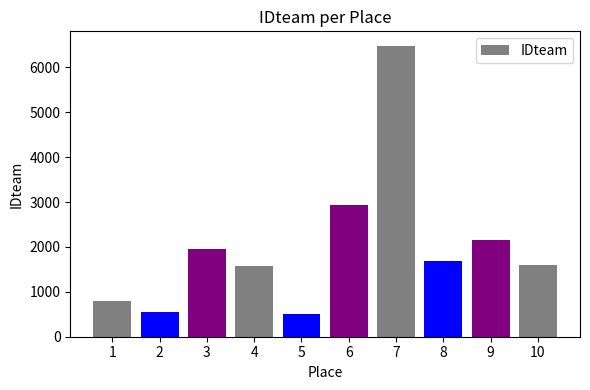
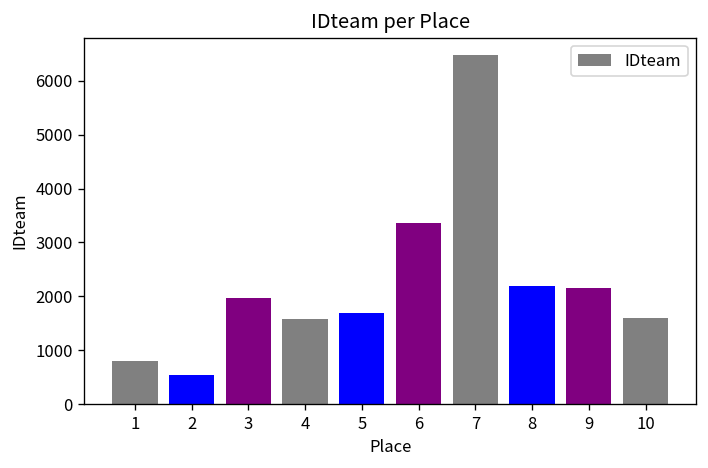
5: 500 -> 1700
6: 2900 -> 3400
8: 1700 -> 2200
